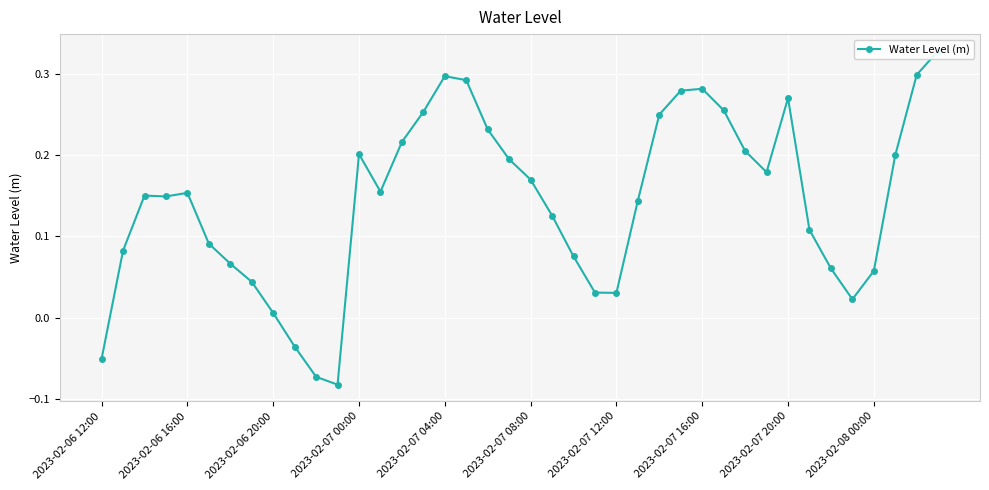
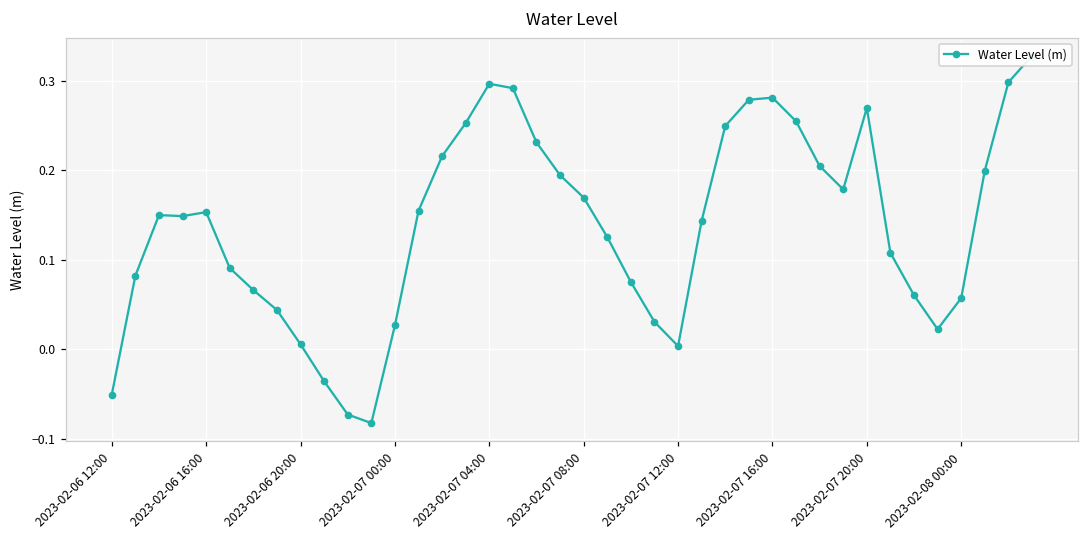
2023-02-07 00:00: 0.20 -> 0.03
2023-02-07 12:00: 0.03 -> 0.00
